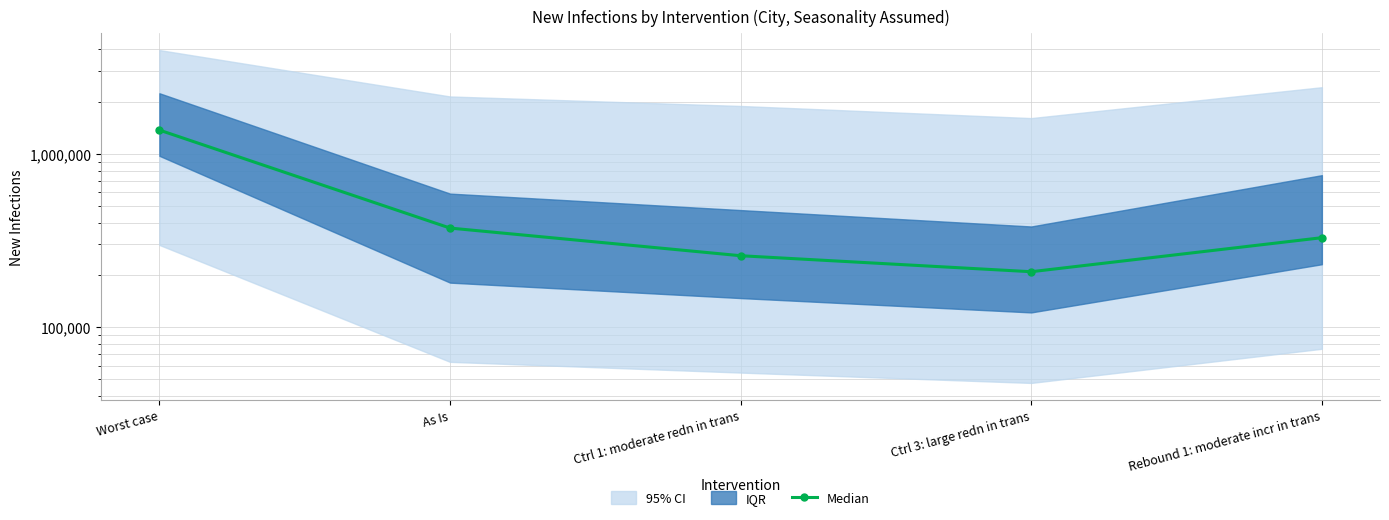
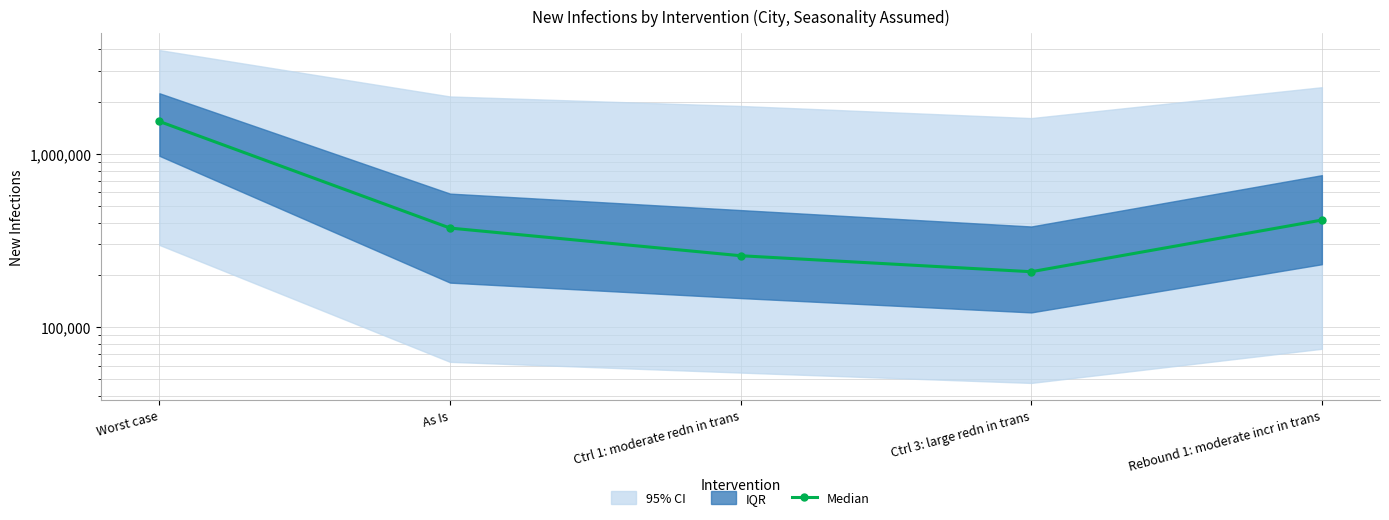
Median, Worst case: 1,400,000 -> 1,500,000
Median, Rebound 1: moderate incr in trans: 330,000 -> 410,000
